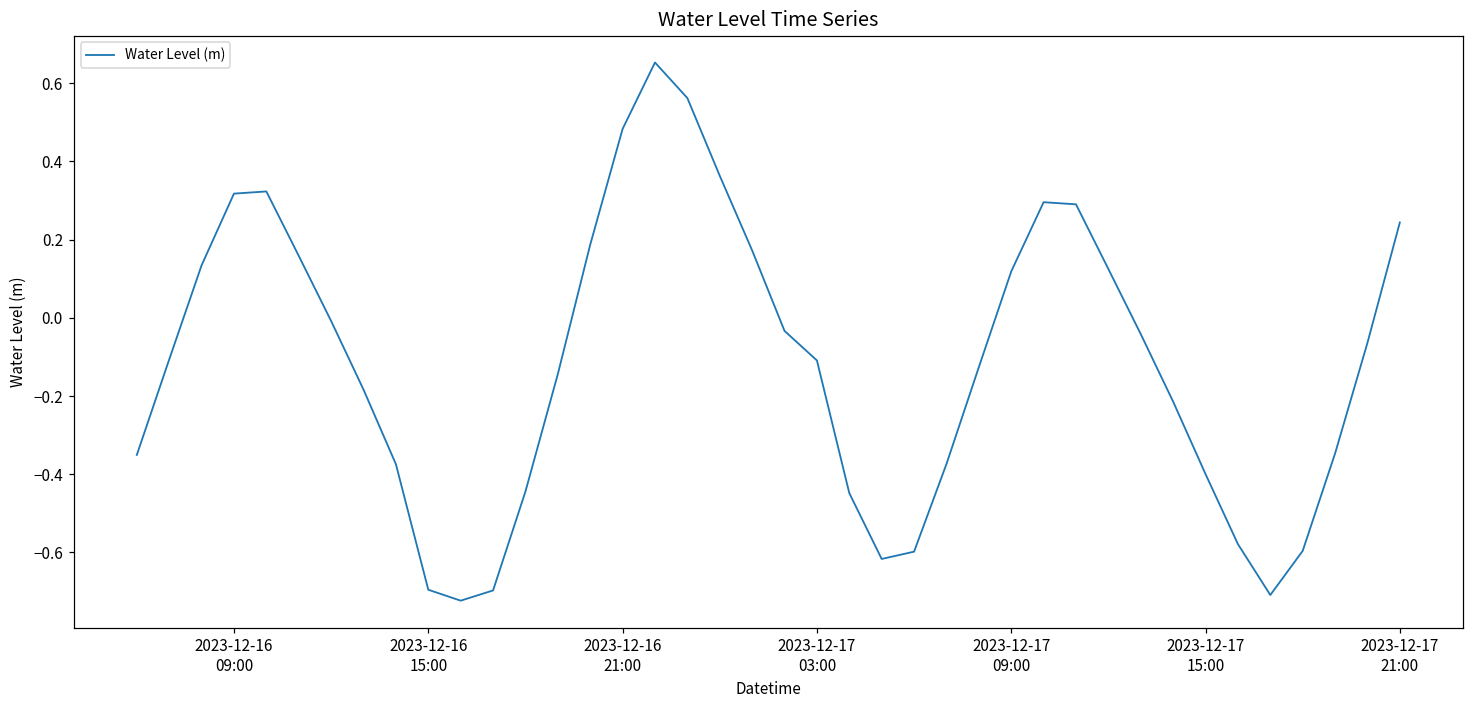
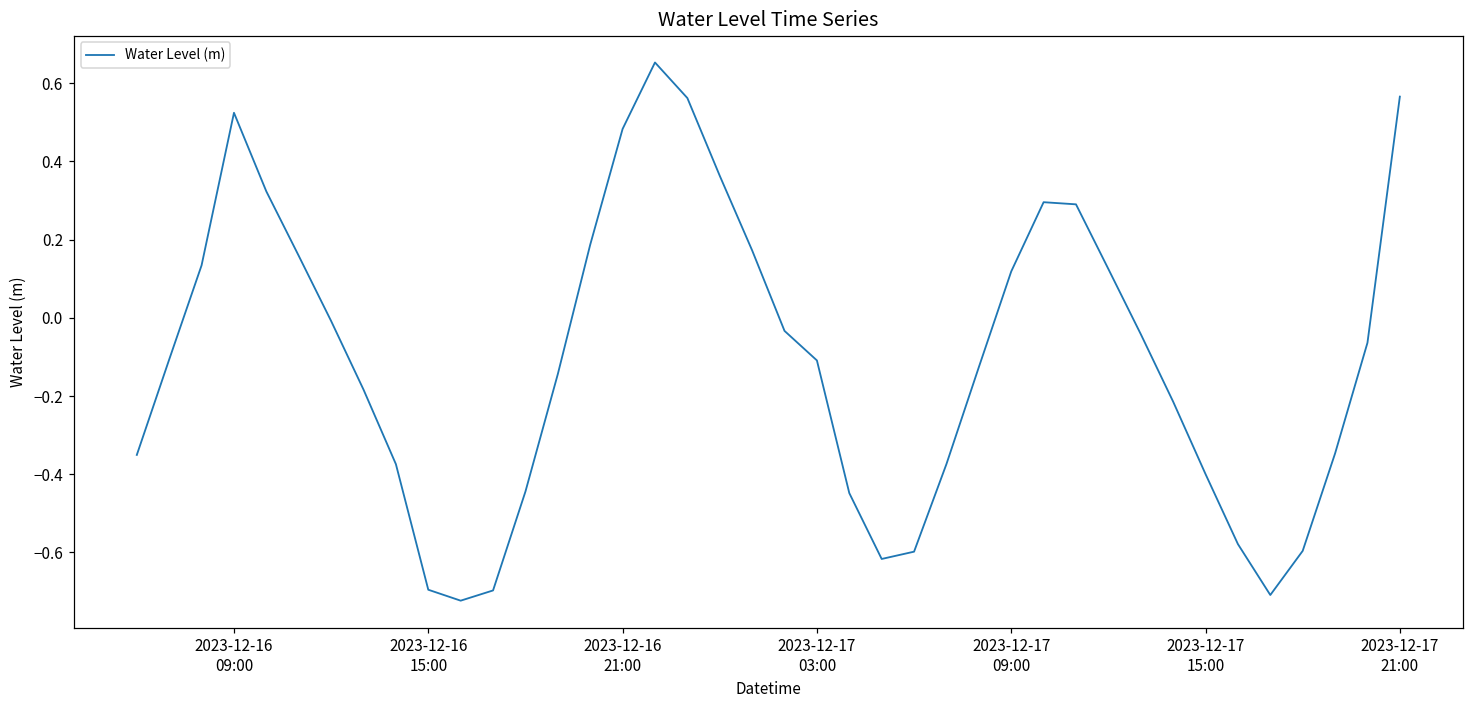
2023-12-16 09:00: 0.32 -> 0.52
2023-12-17 21:00: 0.24 -> 0.57
